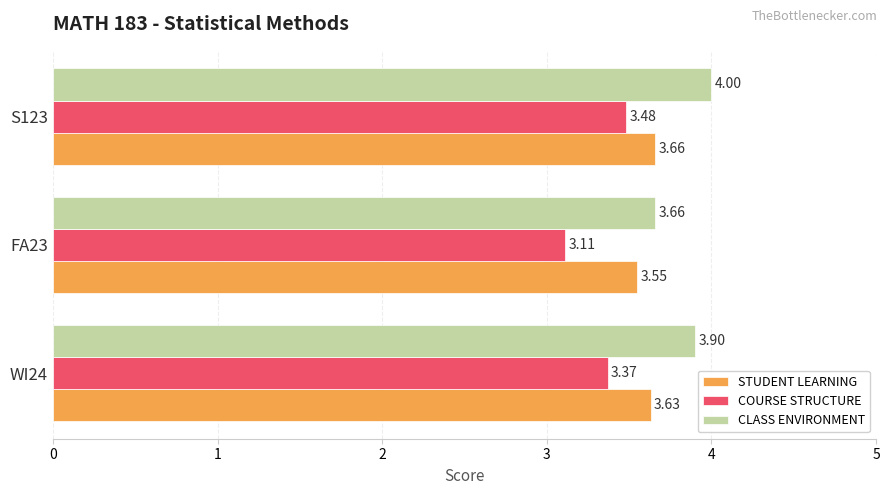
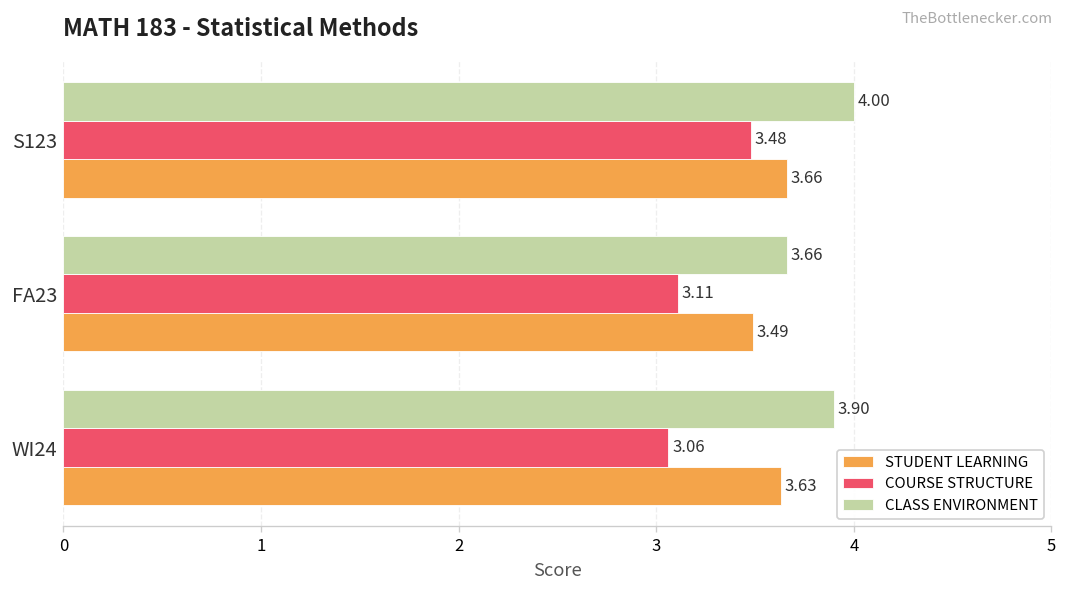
STUDENT LEARNING, FA23: 3.55 -> 3.49
COURSE STRUCTURE, WI24: 3.37 -> 3.06
